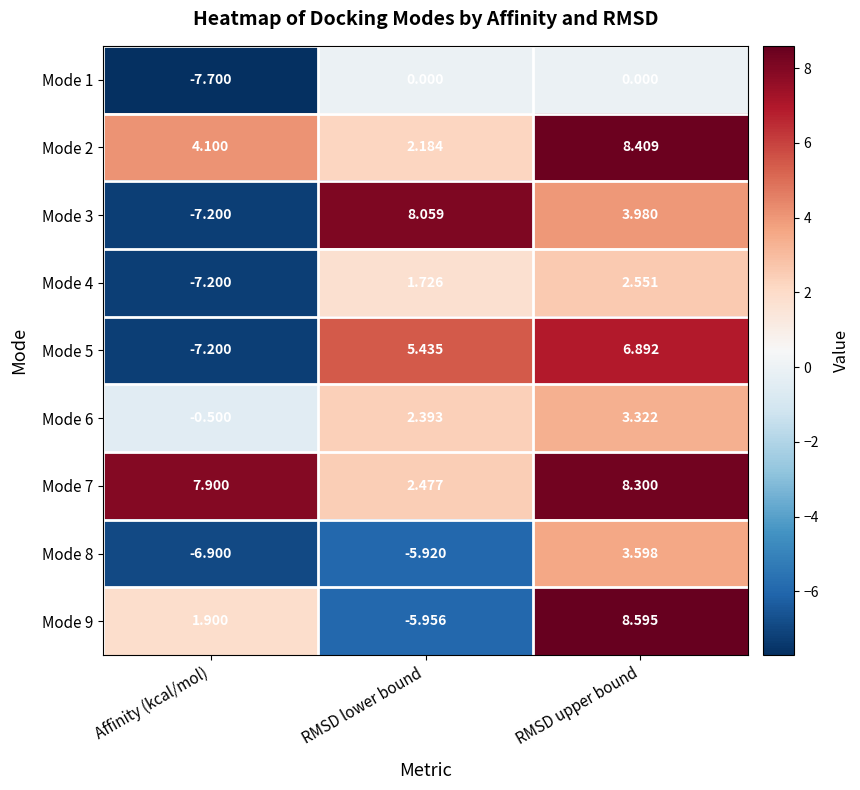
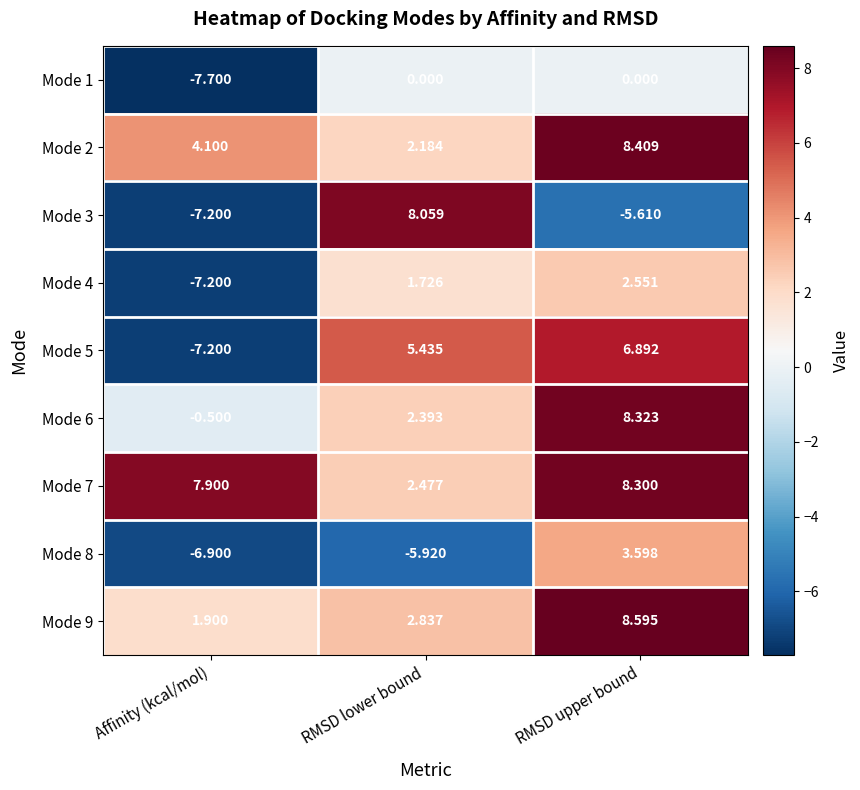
Mode 3, RMSD upper bound: 3.980 -> -5.610
Mode 6, RMSD upper bound: 3.322 -> 8.323
Mode 9, RMSD lower bound: -5.956 -> 2.837
